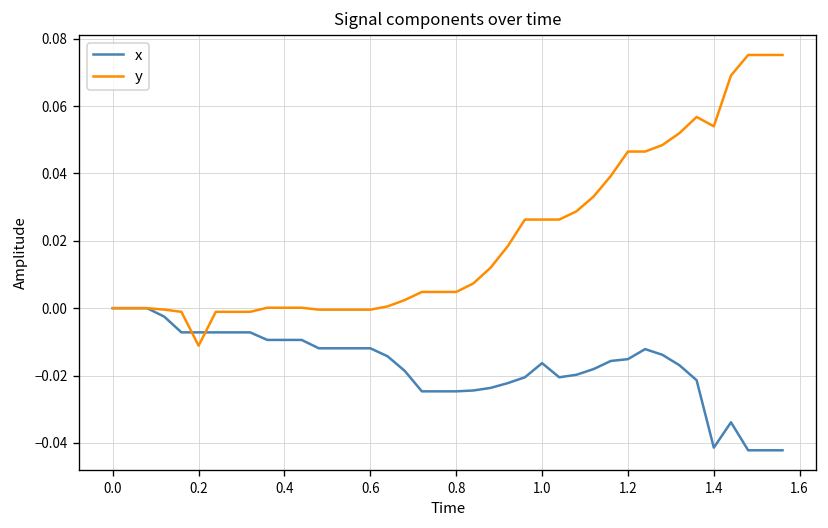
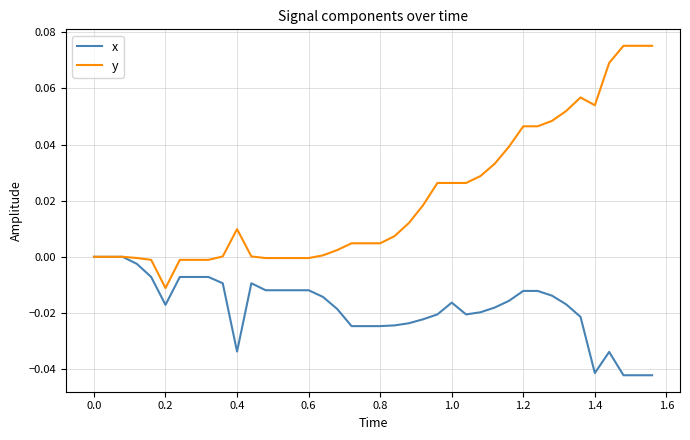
x, 0.2: -0.007 -> -0.017
x, 0.4: -0.009 -> -0.034
y, 0.4: 0.000 -> 0.010
x, 1.2: -0.015 -> -0.012
